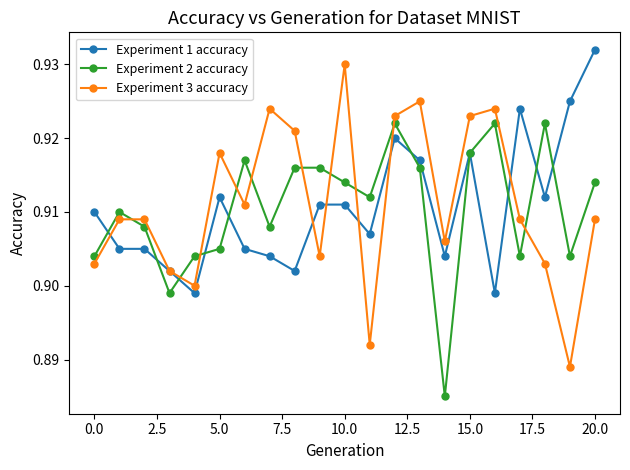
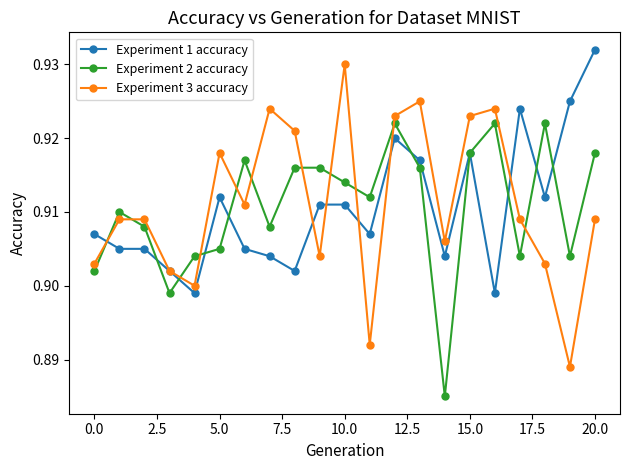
Experiment 1 accuracy, 0.0: 0.910 -> 0.907
Experiment 2 accuracy, 0.0: 0.904 -> 0.902
Experiment 2 accuracy, 20.0: 0.914 -> 0.918
